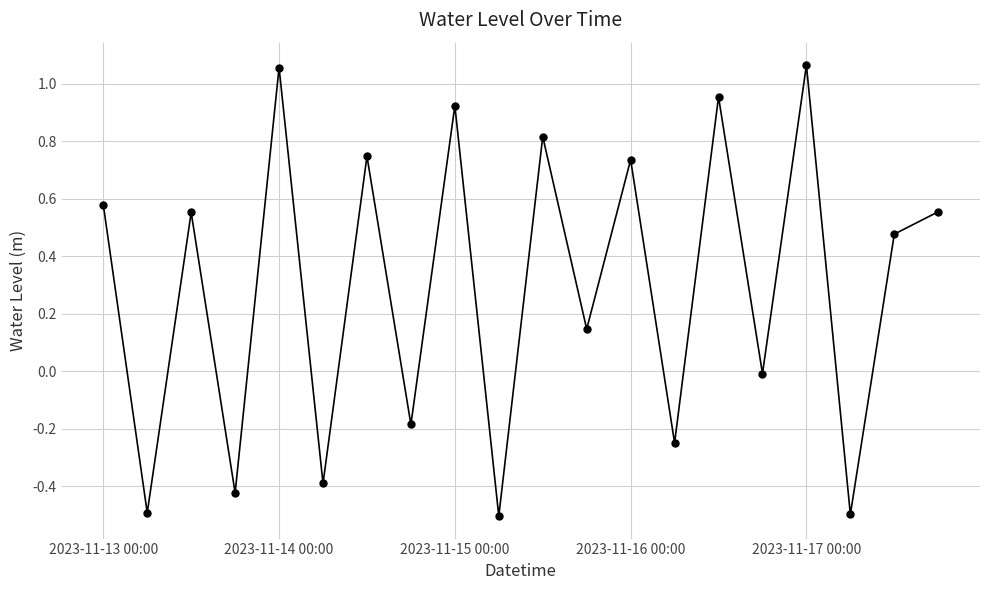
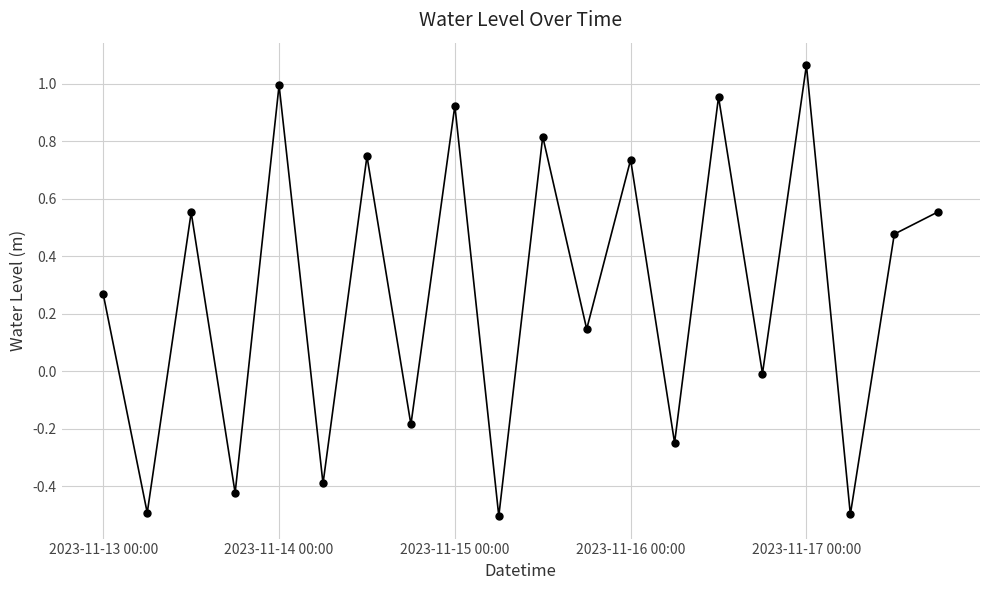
2023-11-13 00:00: 0.58 -> 0.27
2023-11-14 00:00: 1.06 -> 1.00
